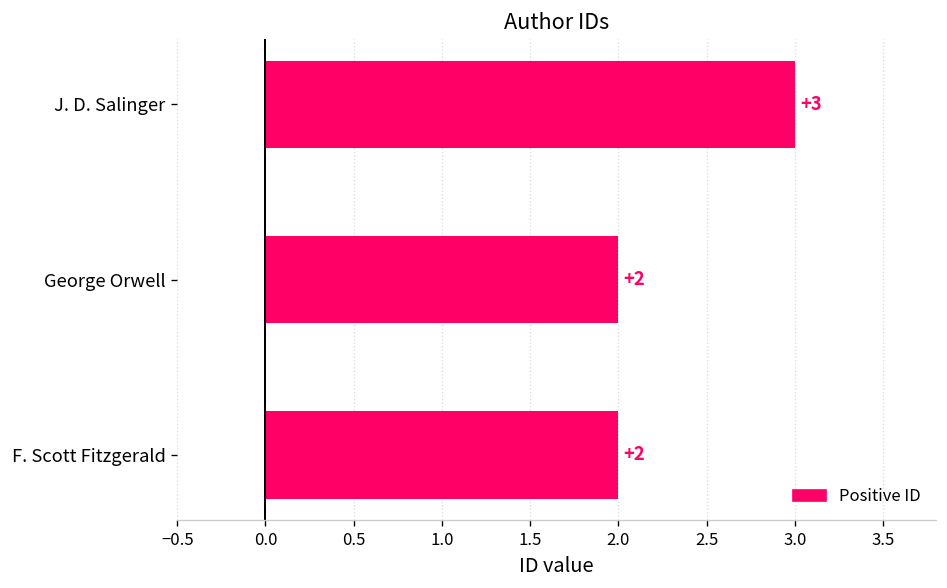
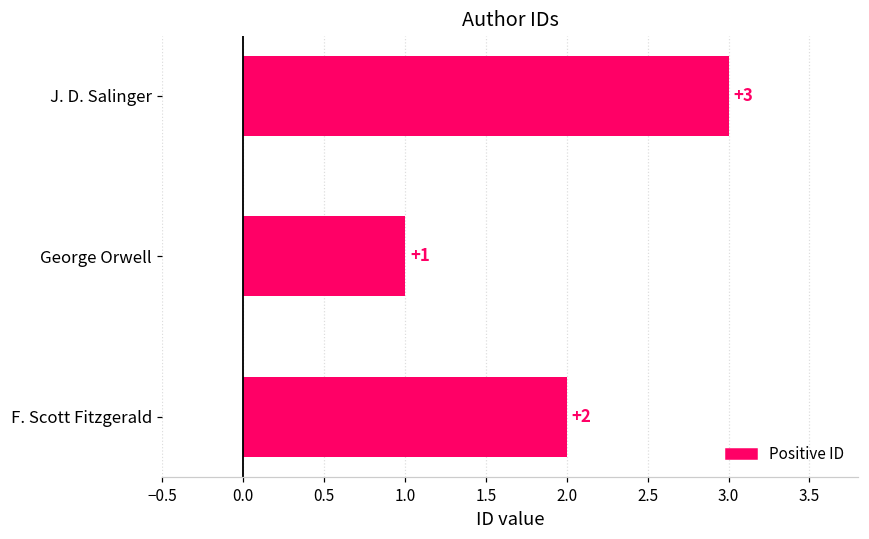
George Orwell: +2 -> +1
